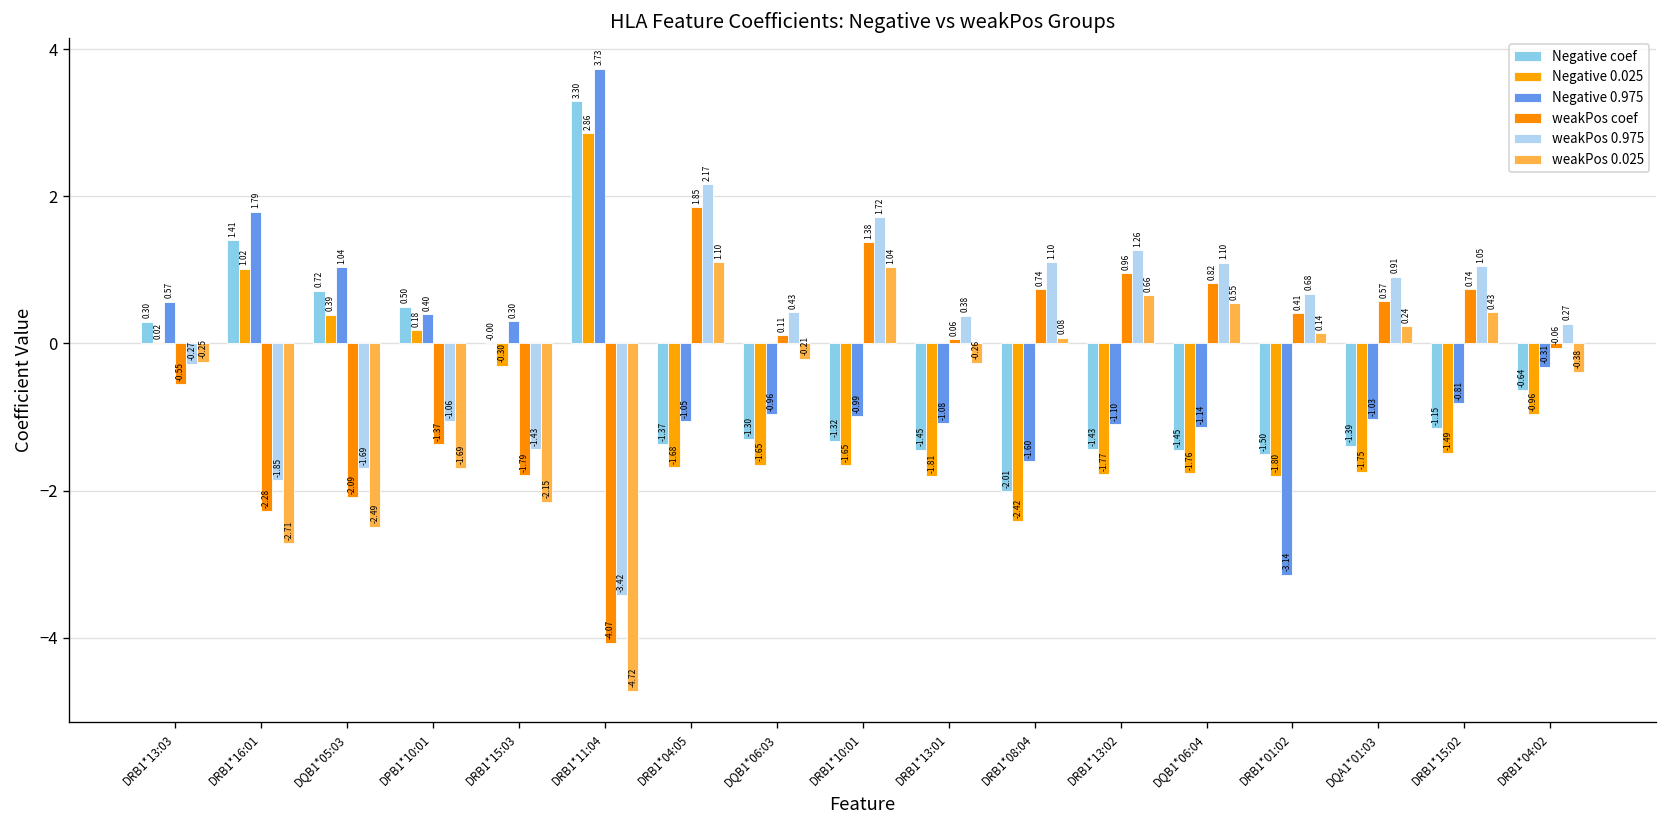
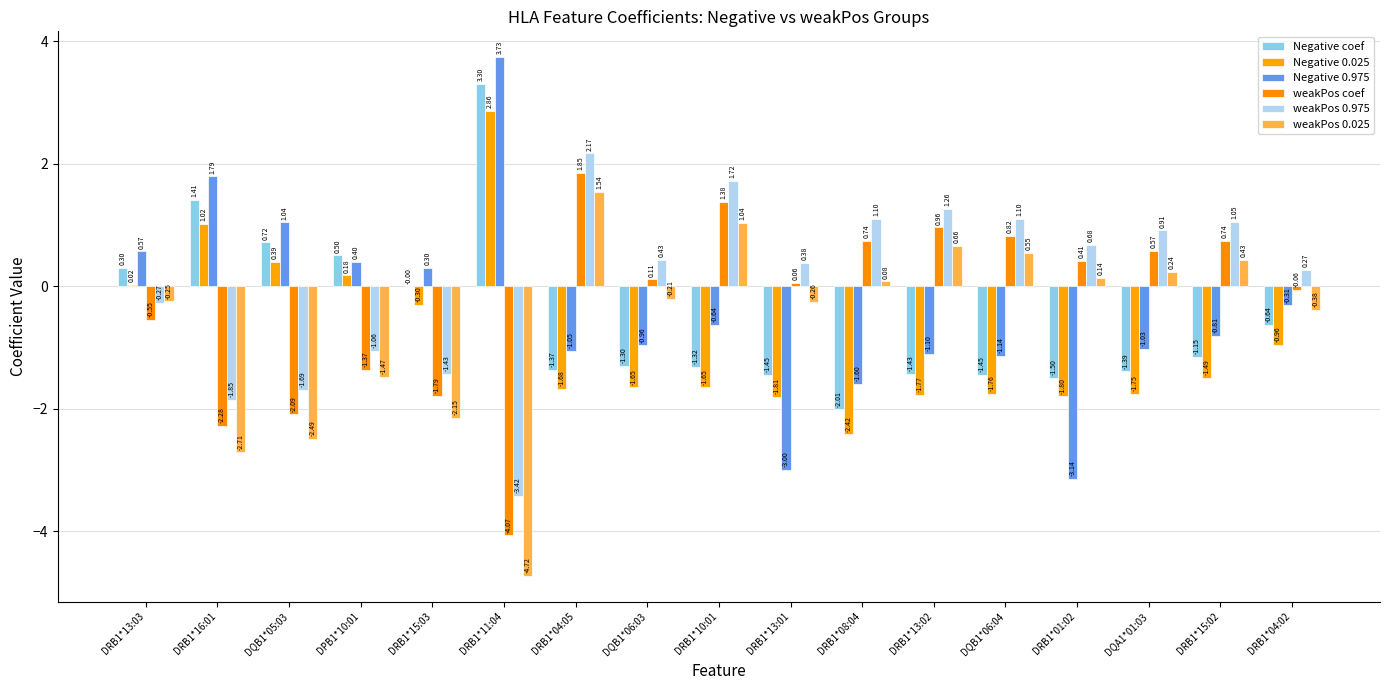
weakPos 0.025, DPB1*10:01: -1.69 -> -1.47
weakPos 0.025, DRB1*04:05: 1.10 -> 1.54
Negative 0.975, DRB1*10:01: -0.99 -> -0.64
Negative 0.975, DRB1*13:01: -1.08 -> -3.00
